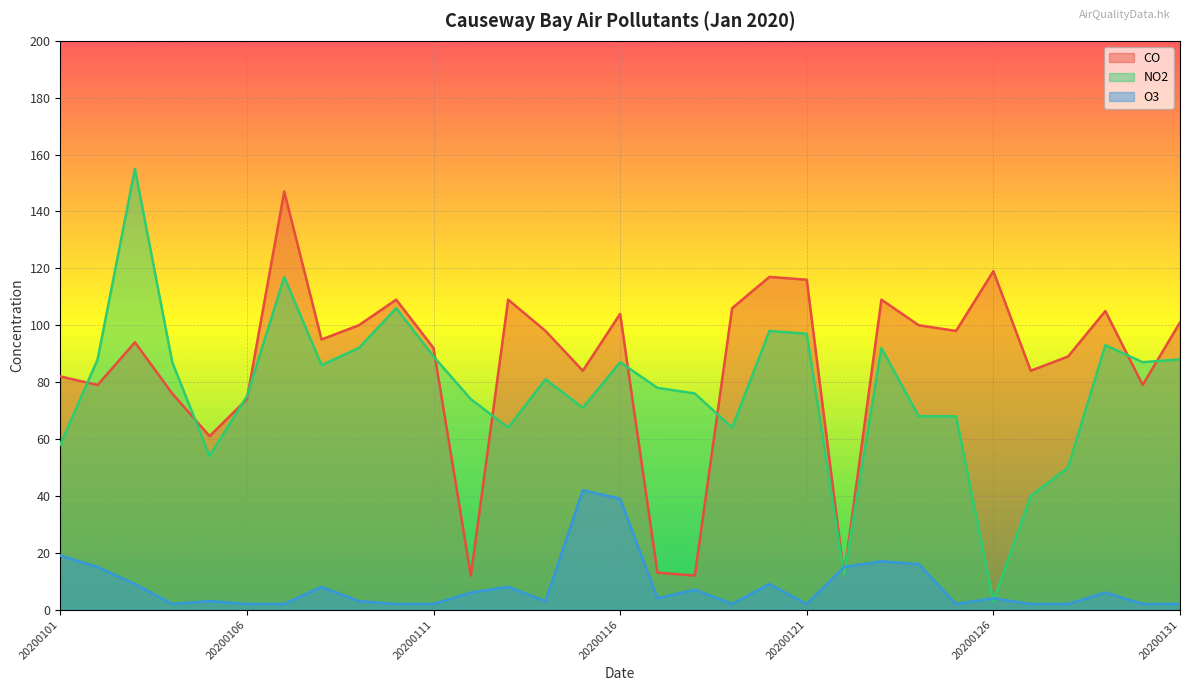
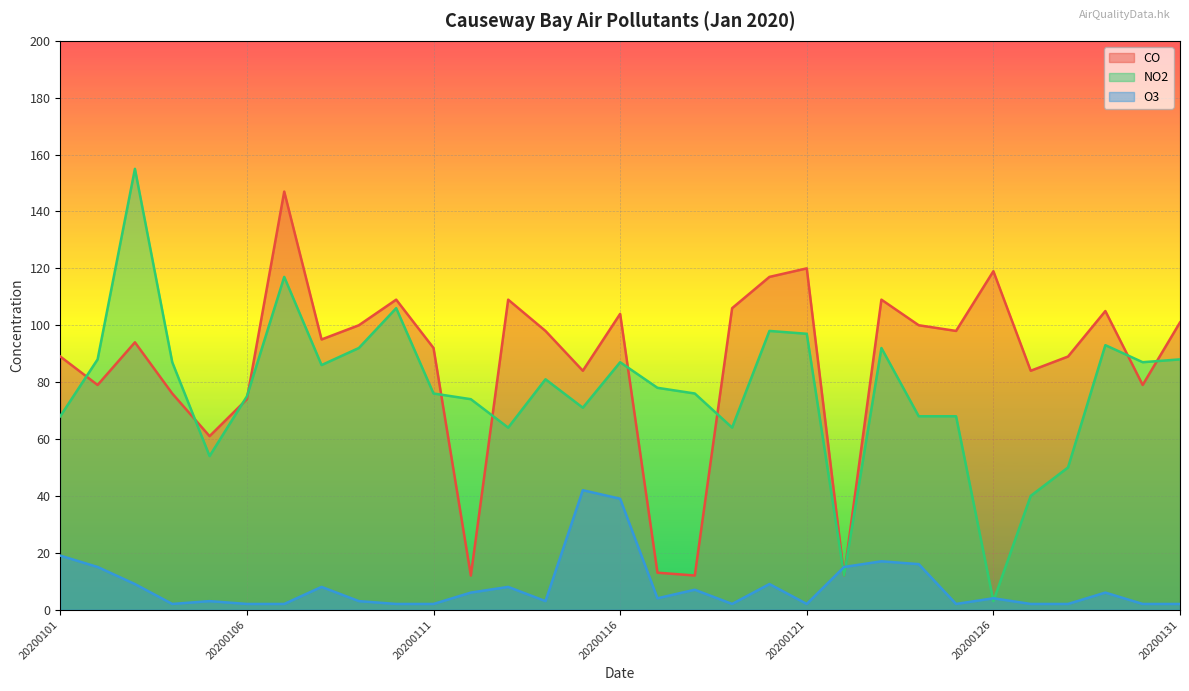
CO, 20200101: 82 -> 89
NO2, 20200101: 58 -> 68
NO2, 20200111: 89 -> 76
CO, 20200121: 116 -> 120
